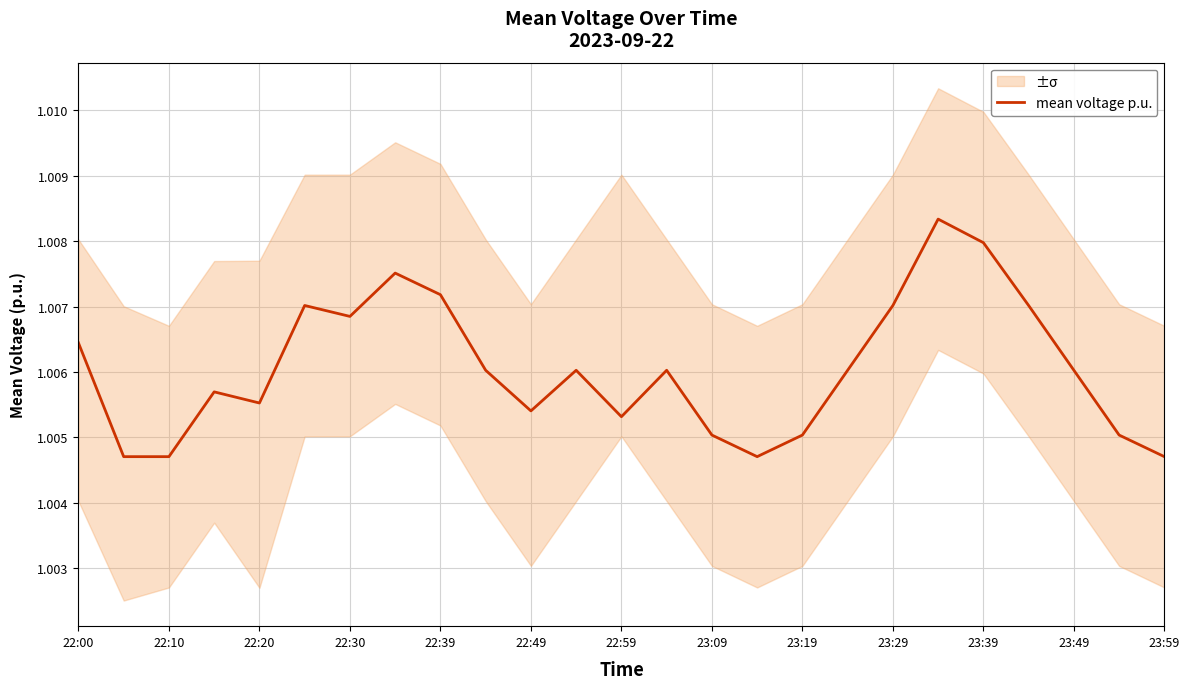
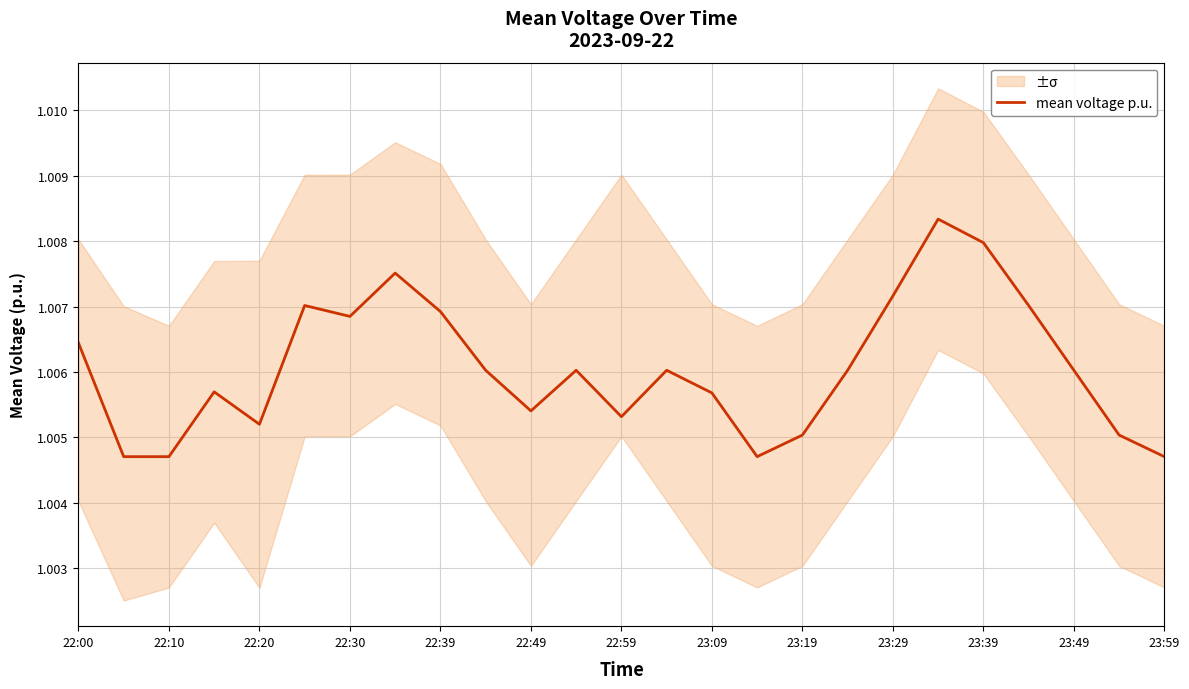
mean voltage p.u., 22:20: 1.0055 -> 1.0052
mean voltage p.u., 22:39: 1.0072 -> 1.0069
mean voltage p.u., 23:09: 1.0050 -> 1.0057
mean voltage p.u., 23:29: 1.0070 -> 1.0072
